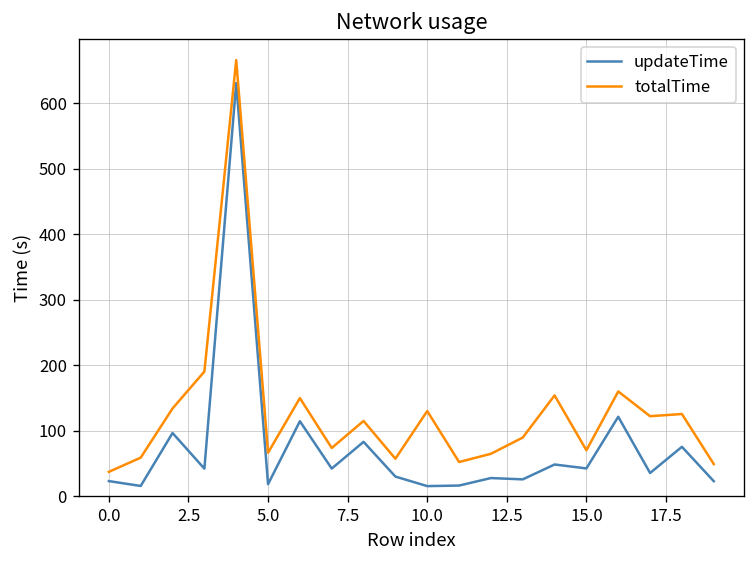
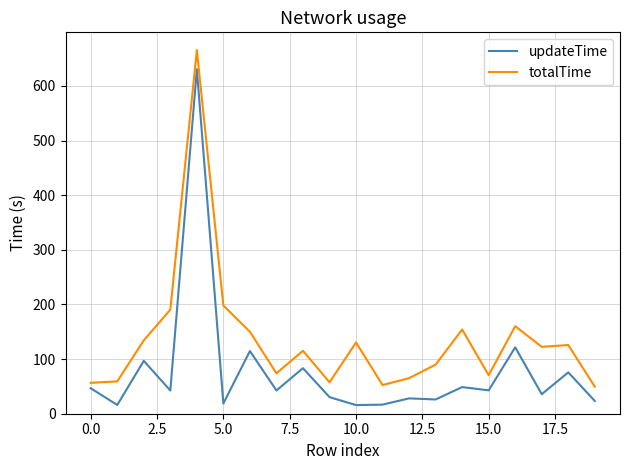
updateTime, 0.0: 20 -> 50
totalTime, 0.0: 40 -> 60
totalTime, 5.0: 70 -> 200
